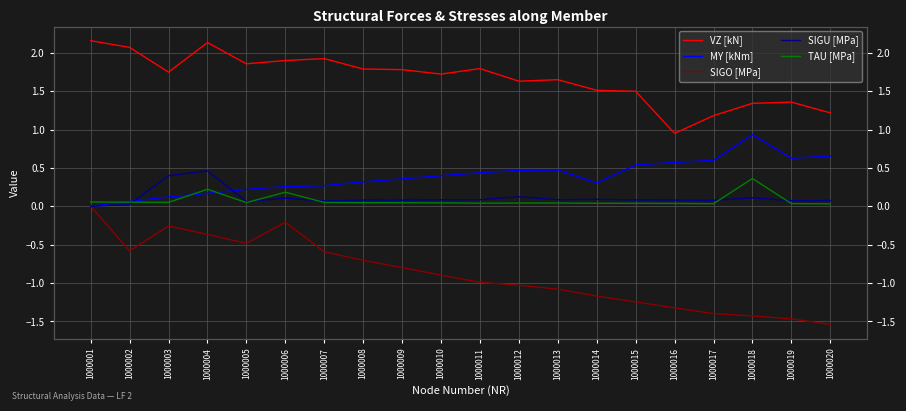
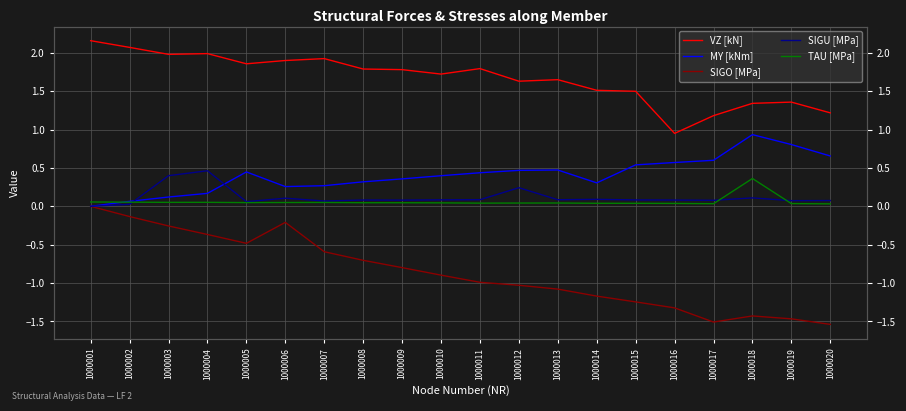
SIGO [MPa], 1000002: -0.6 -> -0.1
VZ [kN], 1000003: 1.7 -> 2.0
VZ [kN], 1000004: 2.1 -> 2.0
TAU [MPa], 1000004: 0.2 -> 0.1
MY [kNm], 1000005: 0.2 -> 0.4
TAU [MPa], 1000006: 0.2 -> 0.0
SIGU [MPa], 1000012: 0.1 -> 0.2
SIGO [MPa], 1000017: -1.4 -> -1.5
MY [kNm], 1000019: 0.6 -> 0.8
